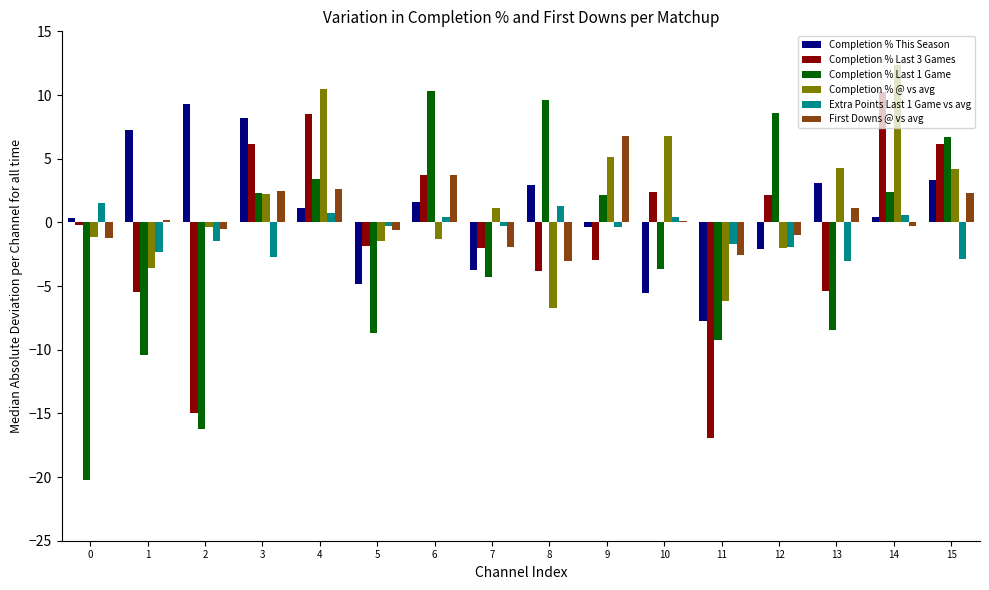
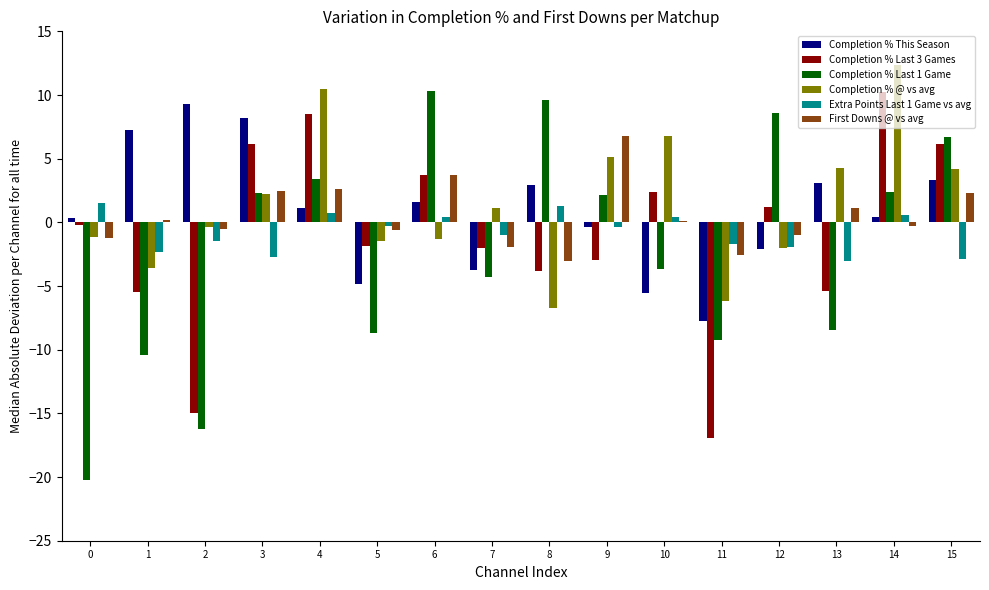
Extra Points Last 1 Game vs avg, 7: -0.3 -> -1.0
Completion % Last 3 Games, 12: 2.1 -> 1.2
